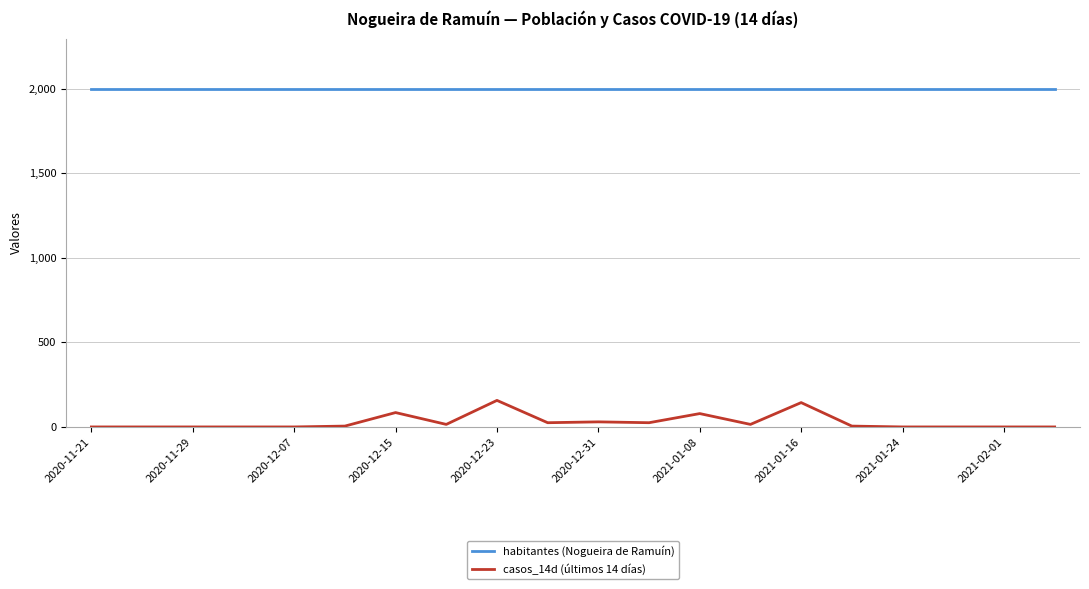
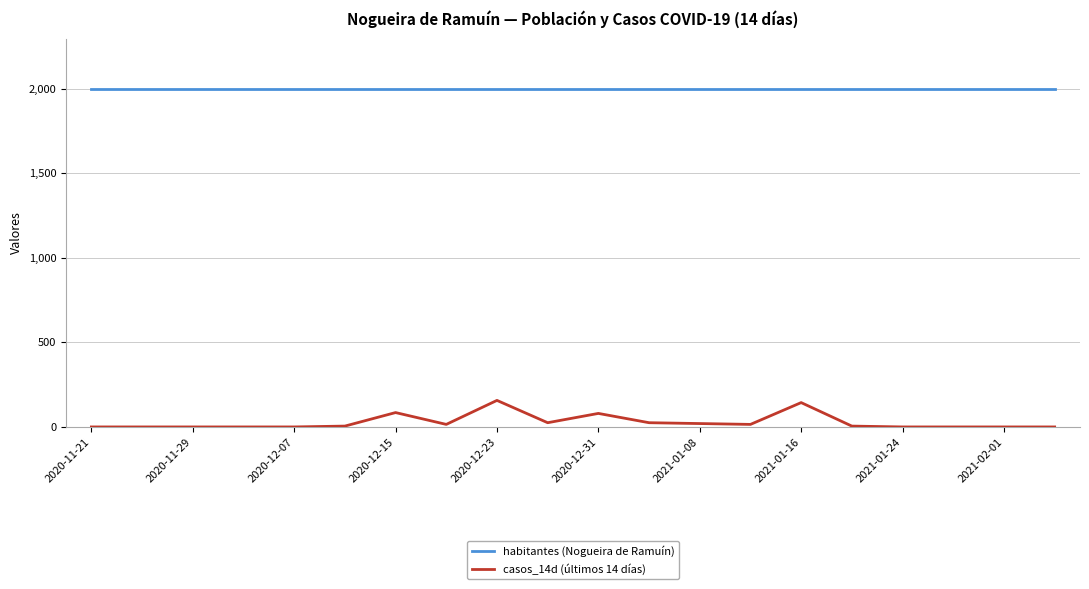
casos_14d (últimos 14 días), 2020-12-31: 30 -> 80
casos_14d (últimos 14 días), 2021-01-08: 80 -> 20
